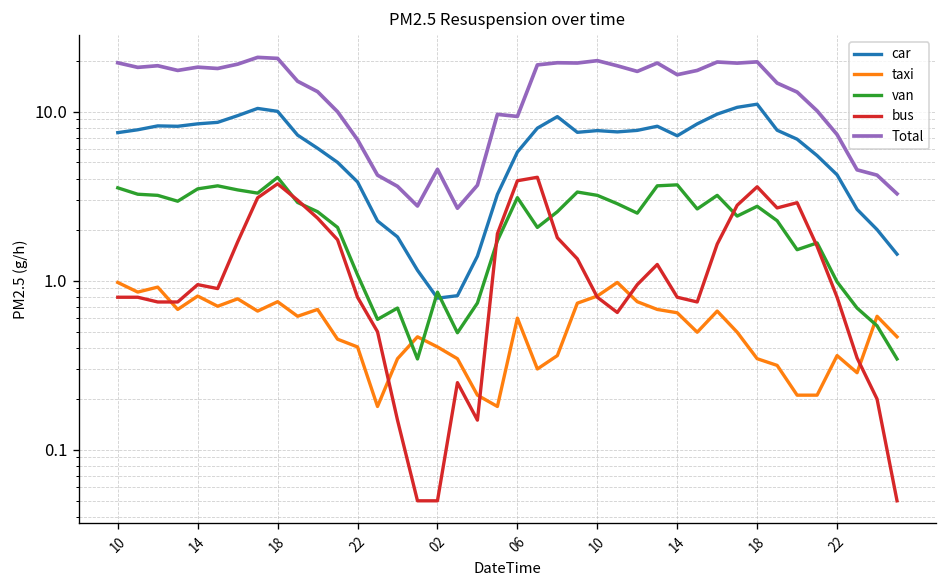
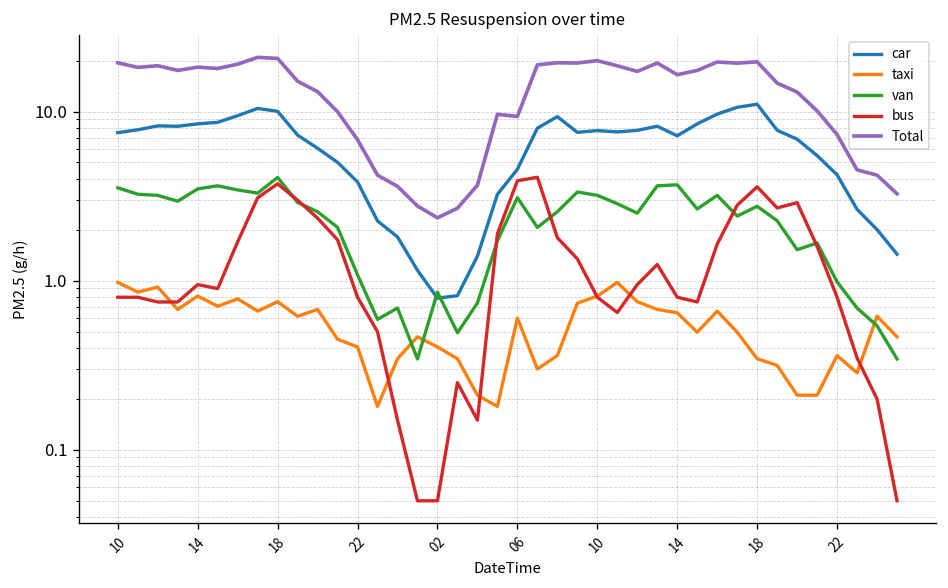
Total, 02: 4.6 -> 2.4
car, 06: 5.8 -> 4.6
